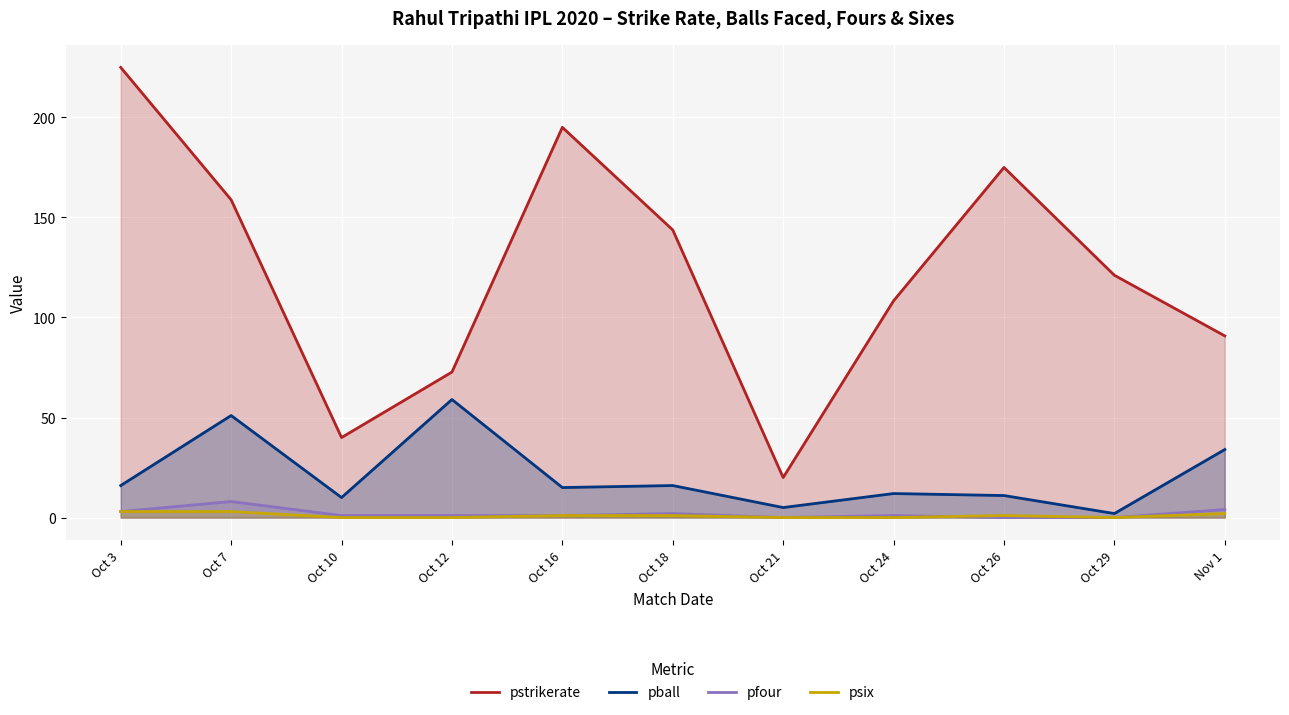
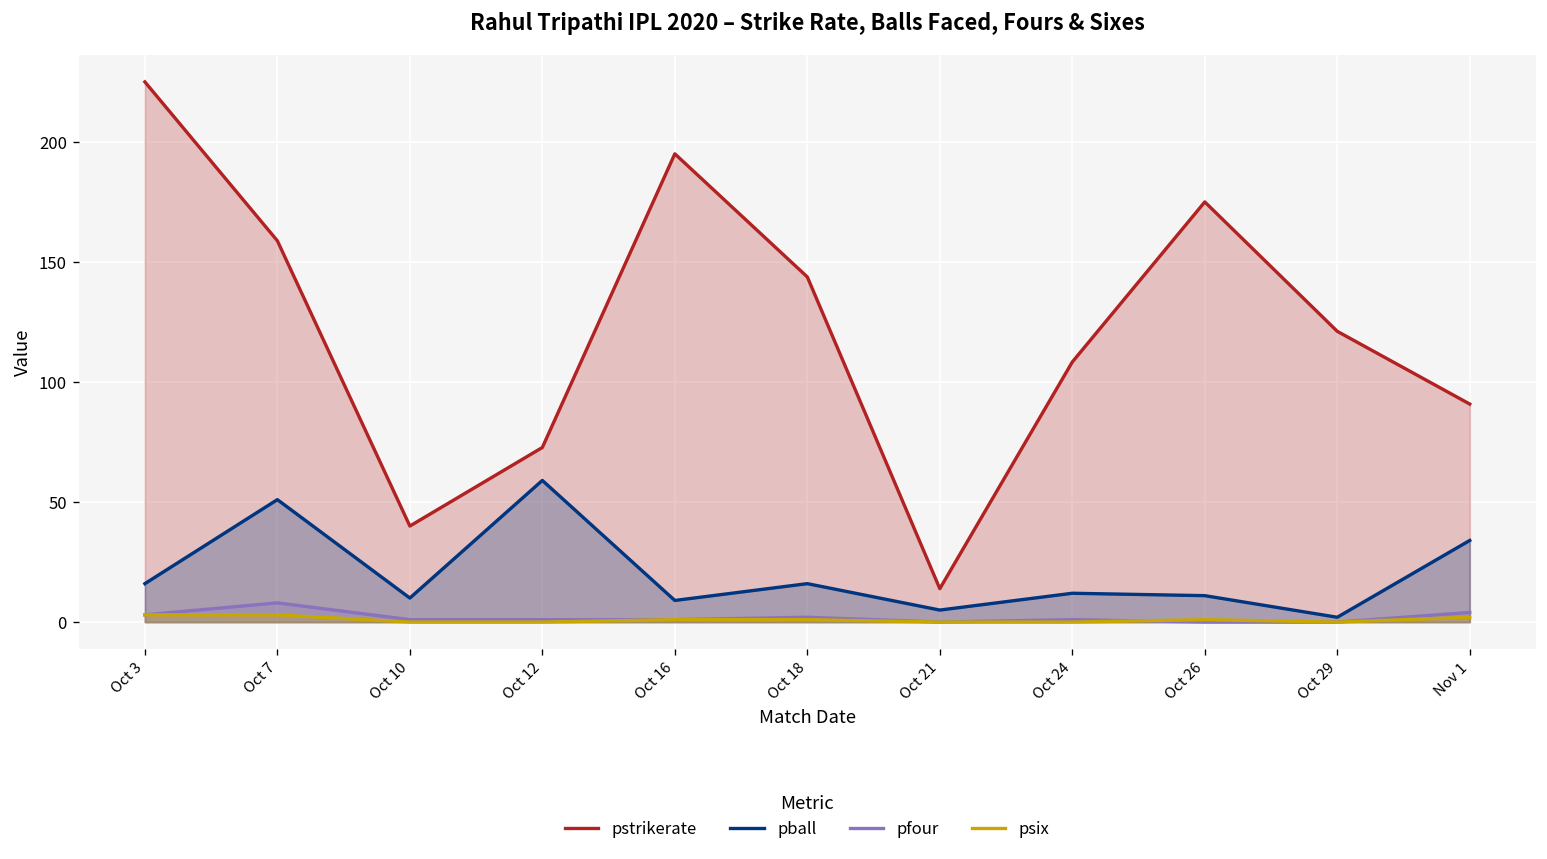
pball, Oct 16: 15 -> 9
pstrikerate, Oct 21: 20 -> 14
